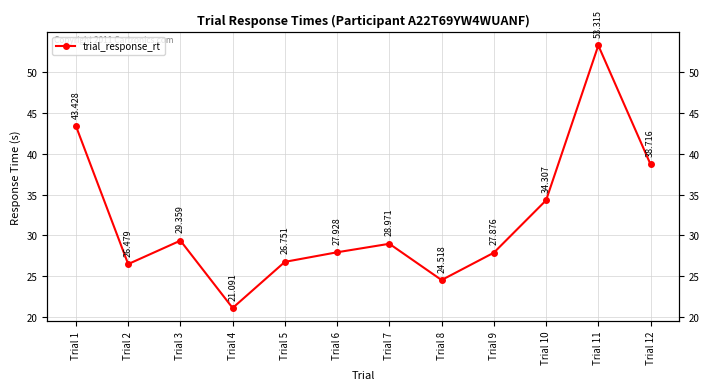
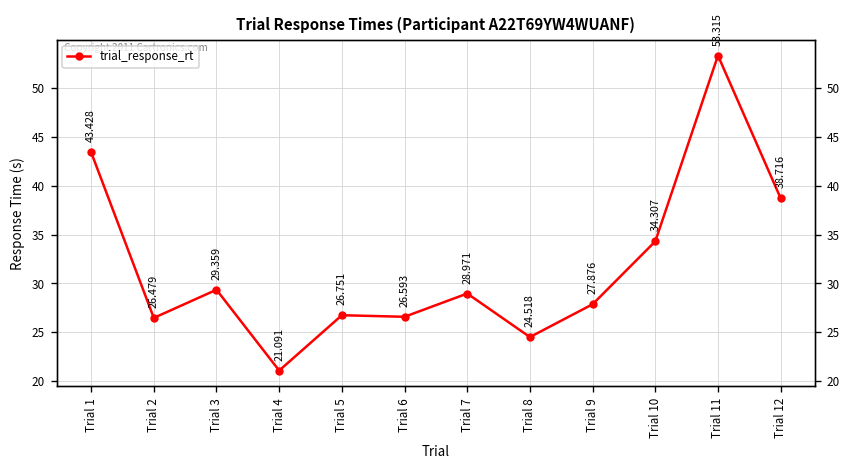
Trial 6: 27.928 -> 26.593
